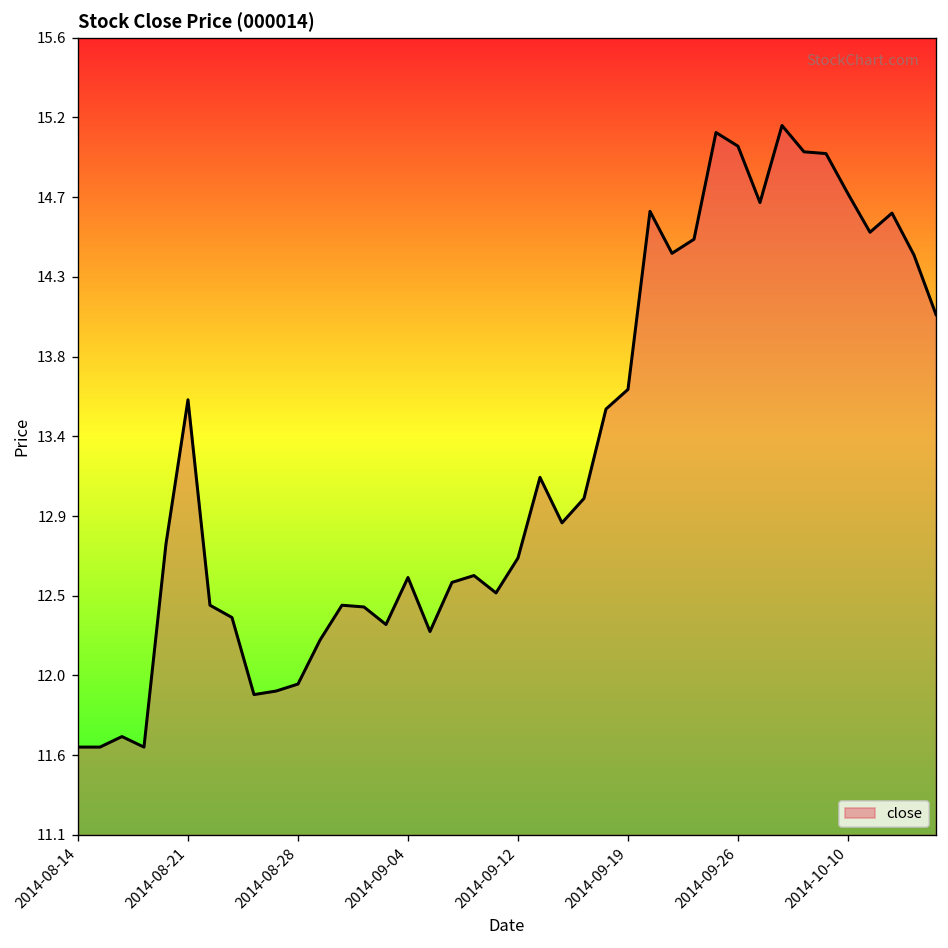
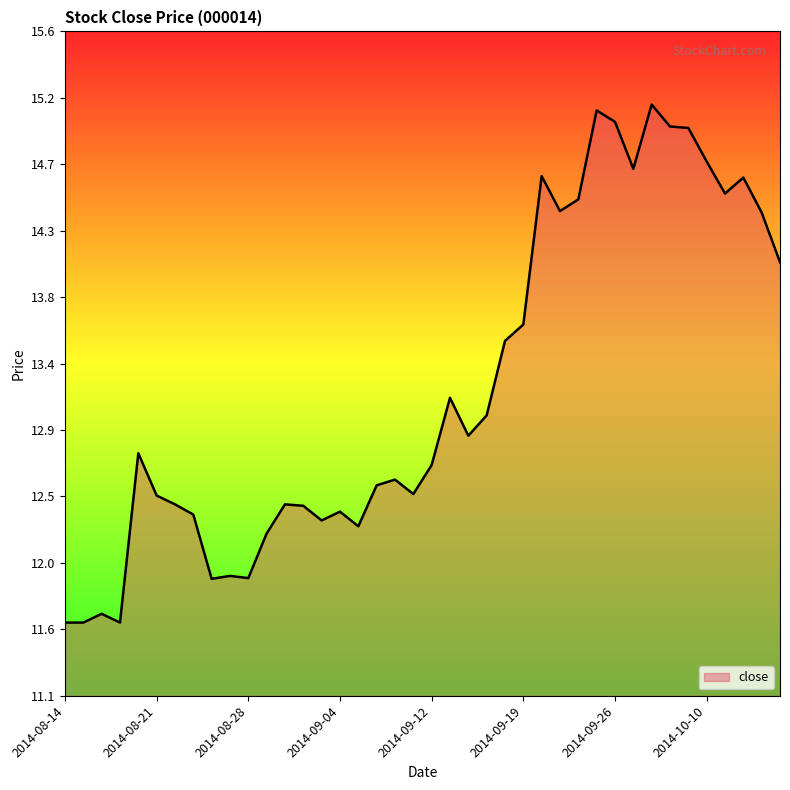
2014-08-21: 13.58 -> 12.47
2014-08-28: 11.97 -> 11.91
2014-09-04: 12.57 -> 12.36
